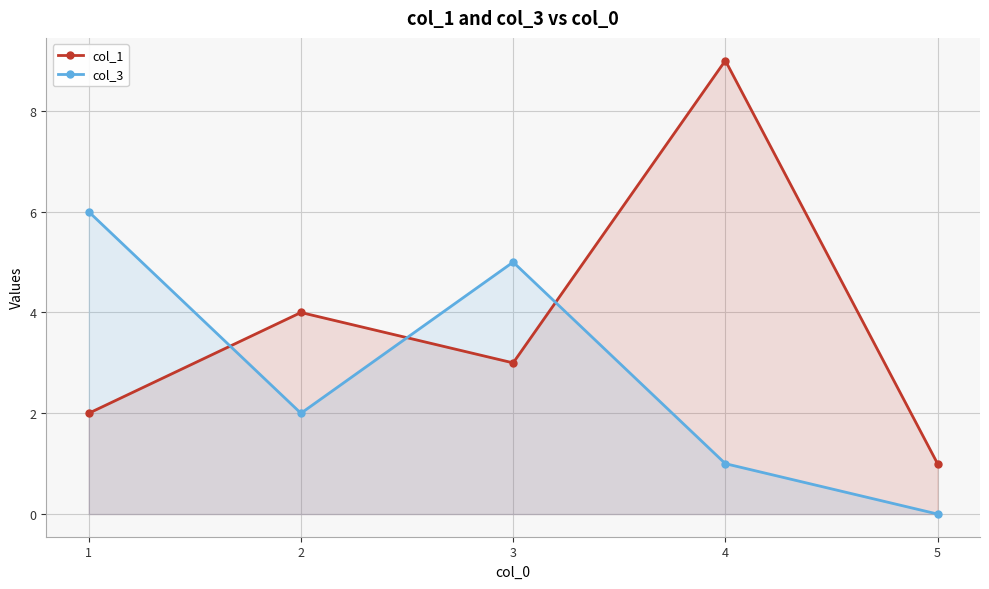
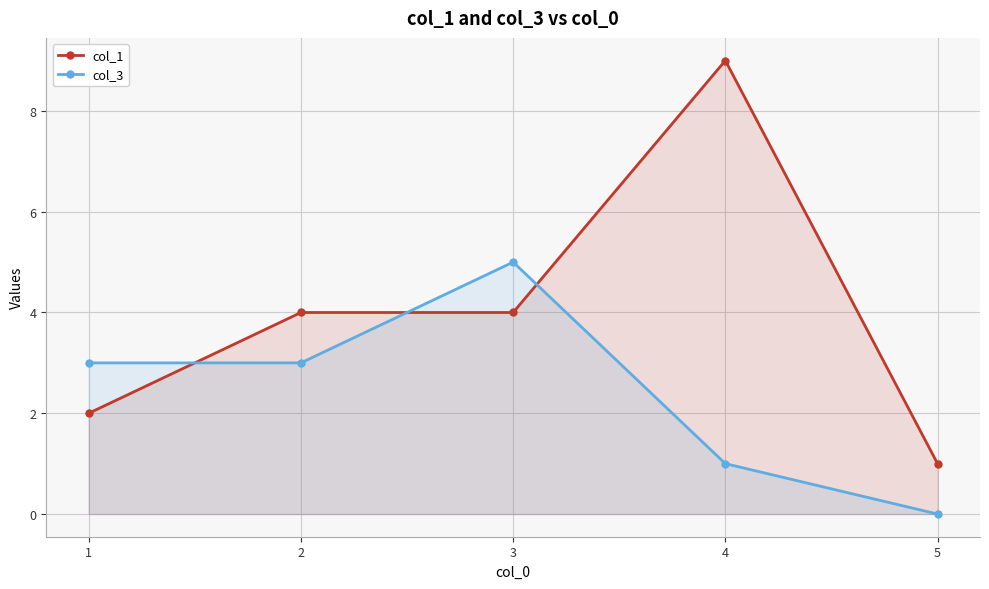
col_3, 1: 6 -> 3
col_3, 2: 2 -> 3
col_1, 3: 3 -> 4
